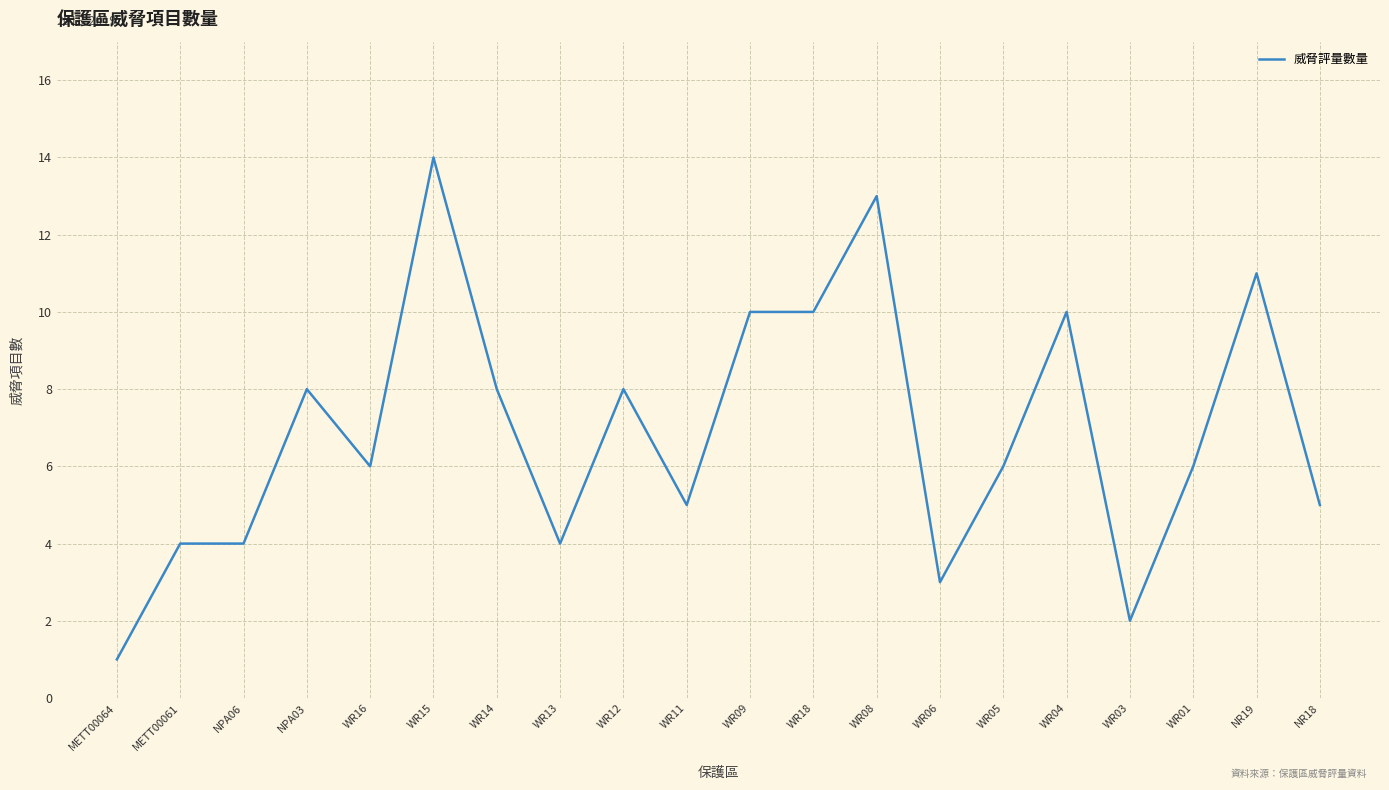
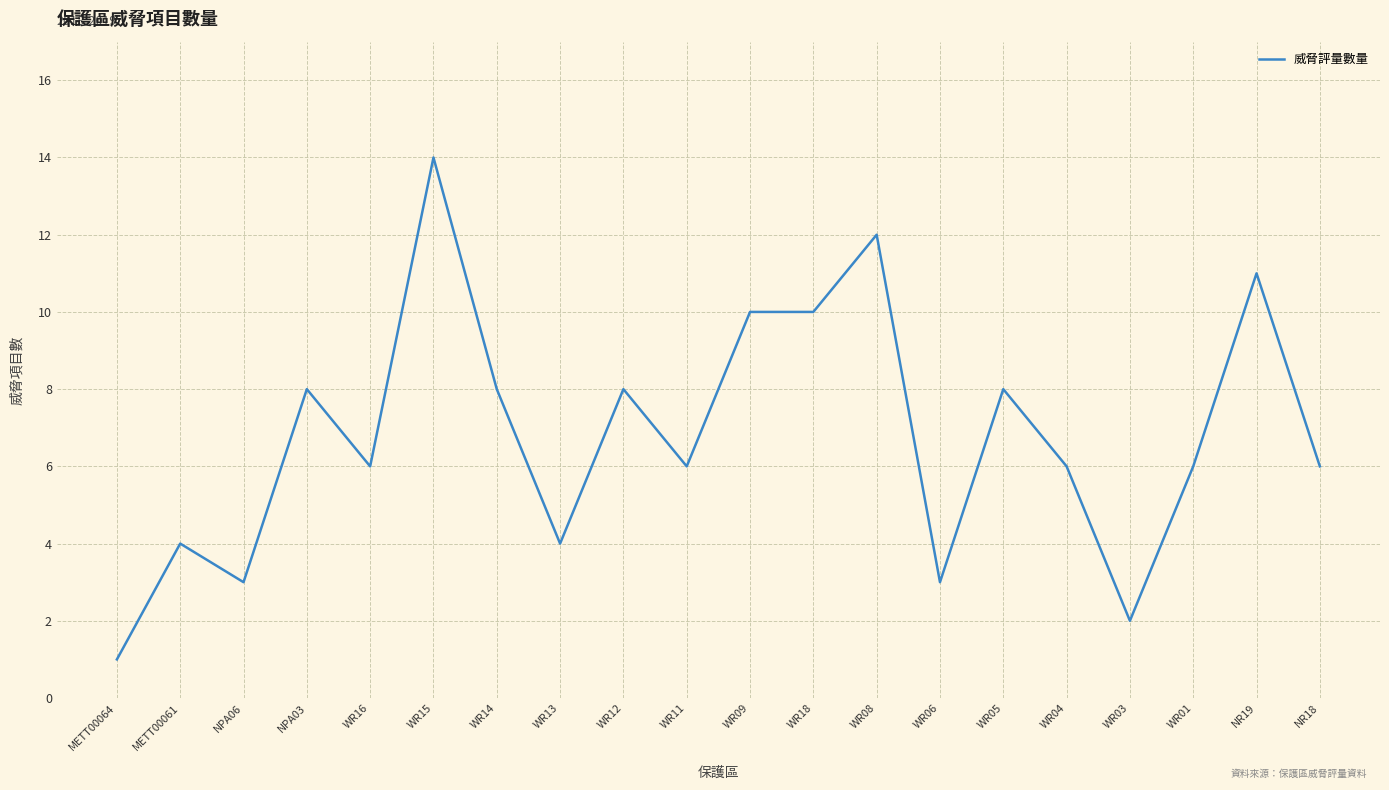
NPA06: 4 -> 3
WR11: 5 -> 6
WR08: 13 -> 12
WR05: 6 -> 8
WR04: 10 -> 6
NR18: 5 -> 6
